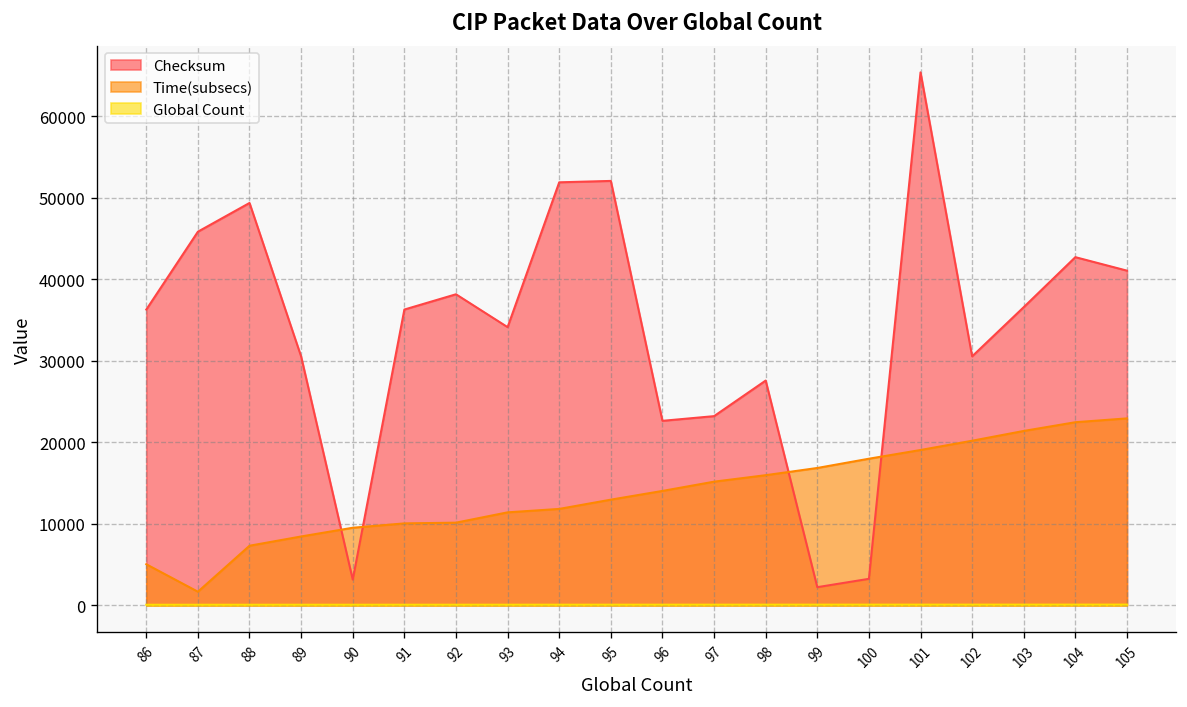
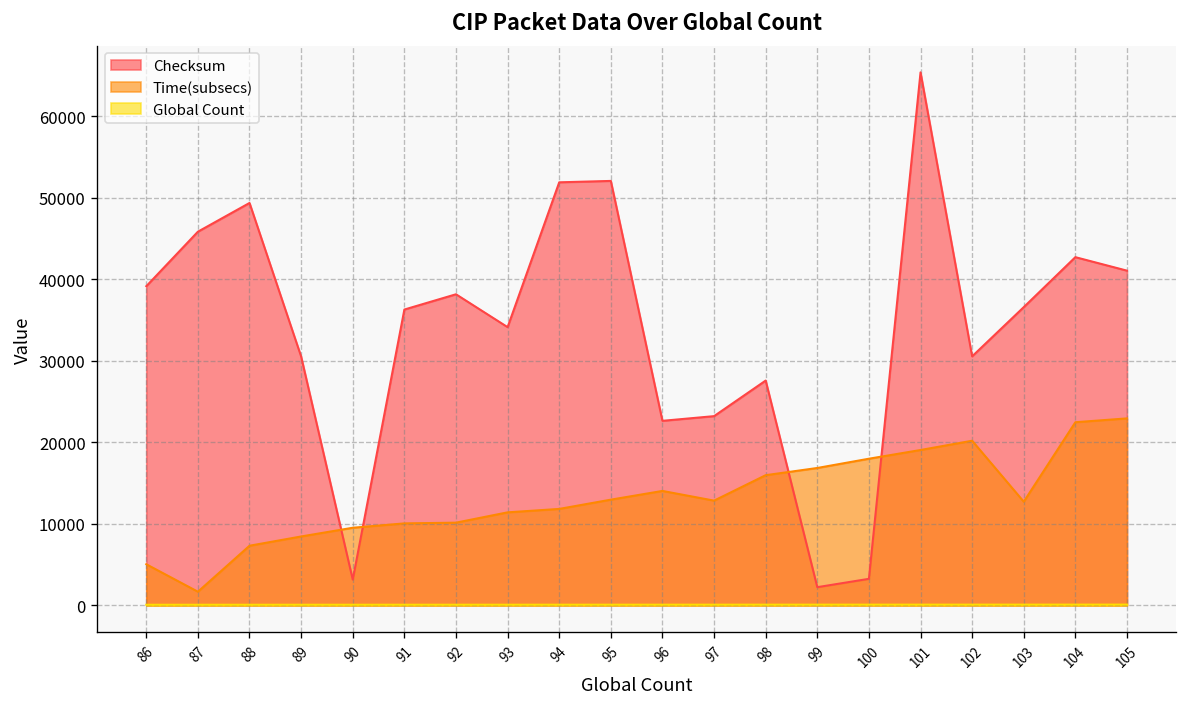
Checksum, 86: 36000 -> 39000
Time(subsecs), 97: 15000 -> 13000
Time(subsecs), 103: 21000 -> 13000
